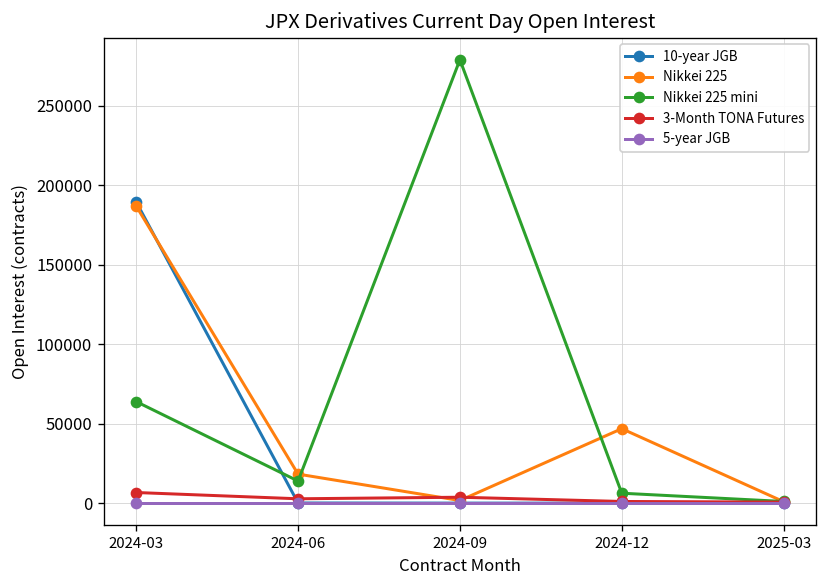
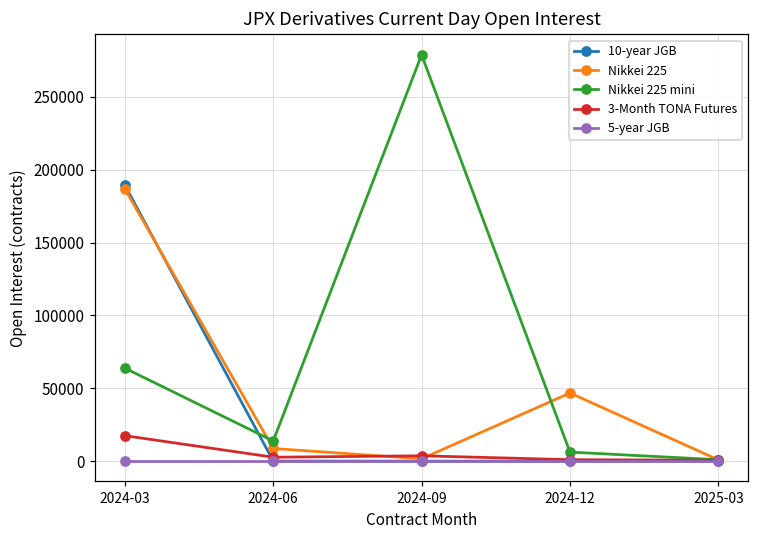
3-Month TONA Futures, 2024-03: 7000 -> 17000
Nikkei 225, 2024-06: 18000 -> 9000
